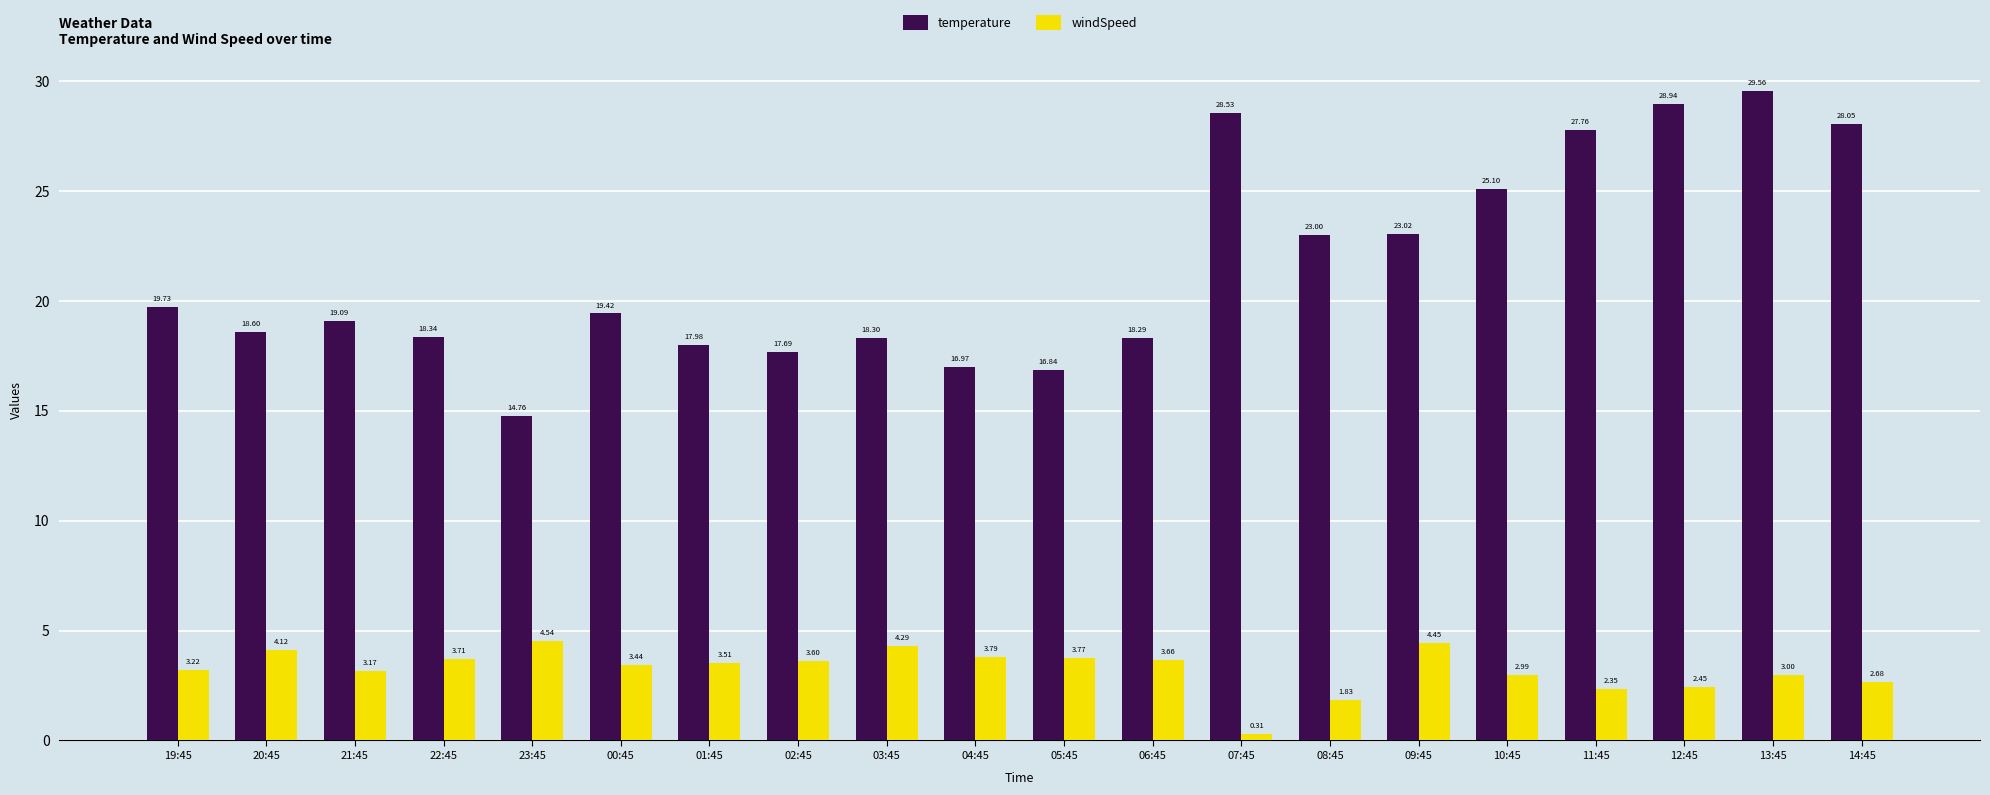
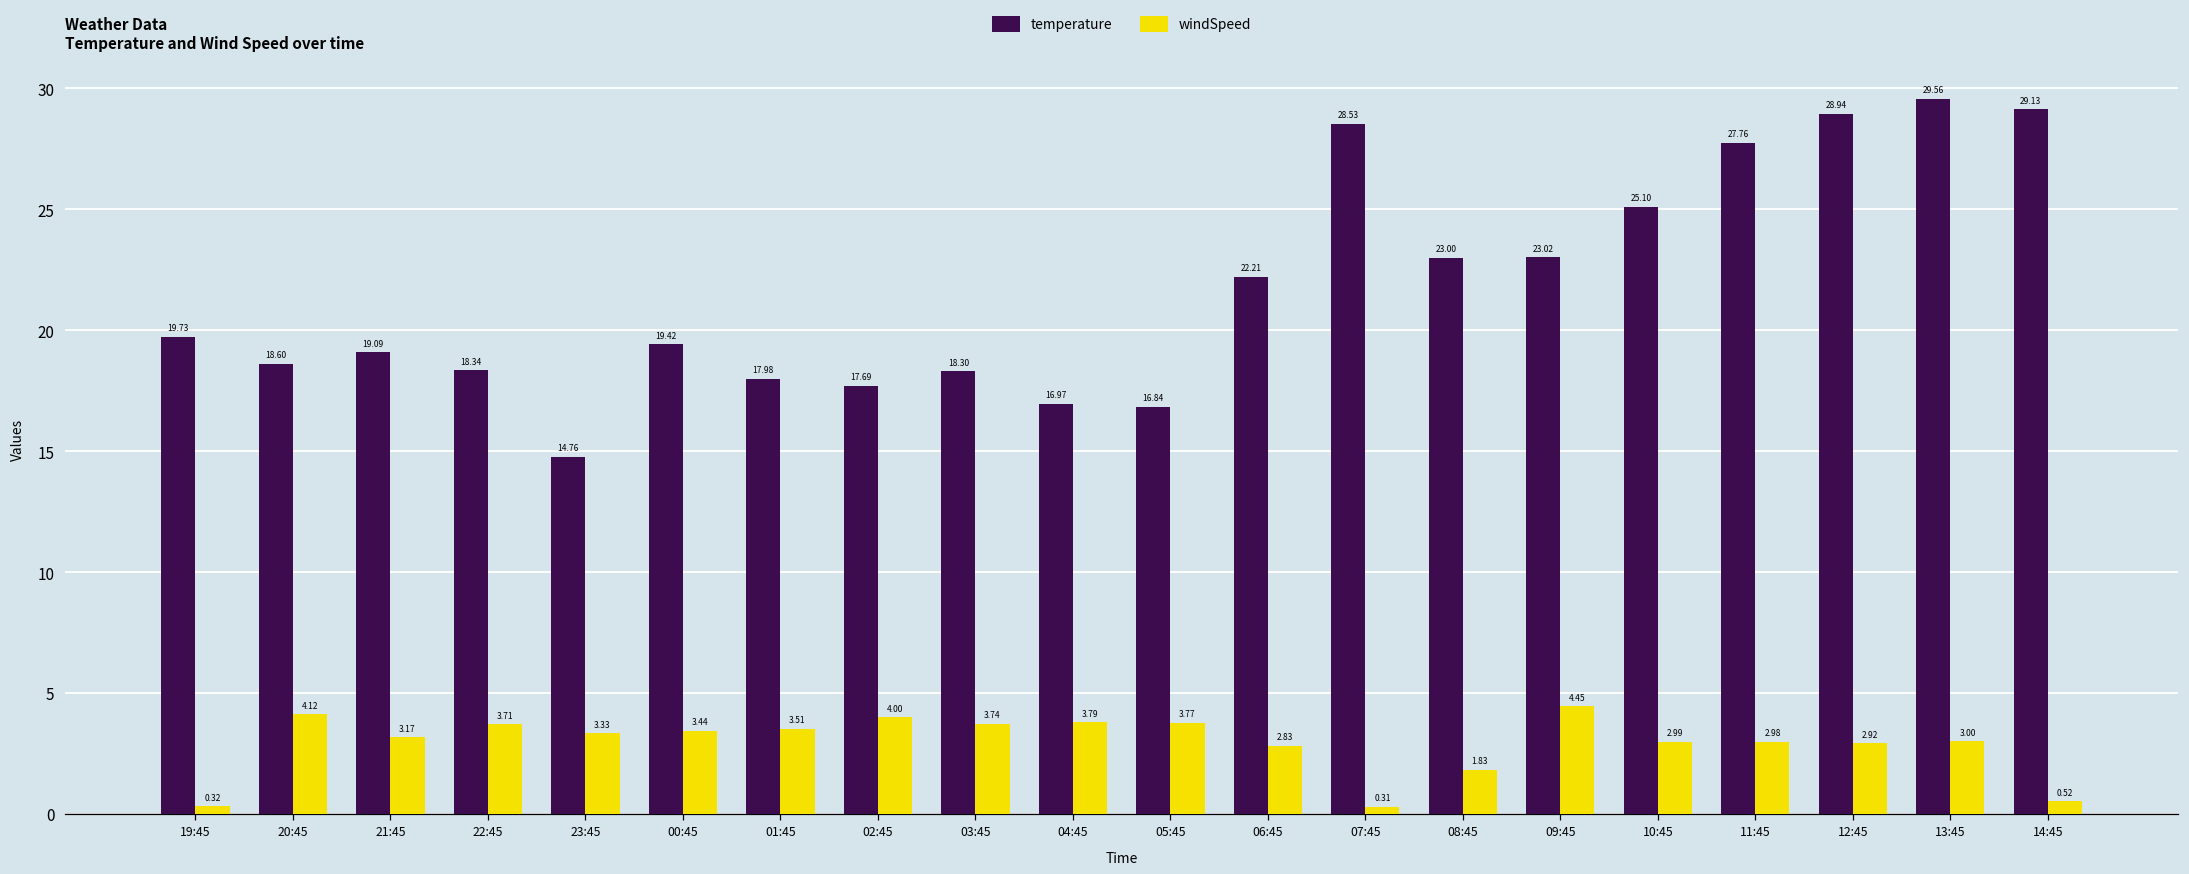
windSpeed, 19:45: 3.22 -> 0.32
windSpeed, 23:45: 4.54 -> 3.33
windSpeed, 02:45: 3.60 -> 4.00
windSpeed, 03:45: 4.29 -> 3.74
temperature, 06:45: 18.29 -> 22.21
windSpeed, 06:45: 3.66 -> 2.83
windSpeed, 11:45: 2.35 -> 2.98
windSpeed, 12:45: 2.45 -> 2.92
temperature, 14:45: 28.05 -> 29.13
windSpeed, 14:45: 2.68 -> 0.52
